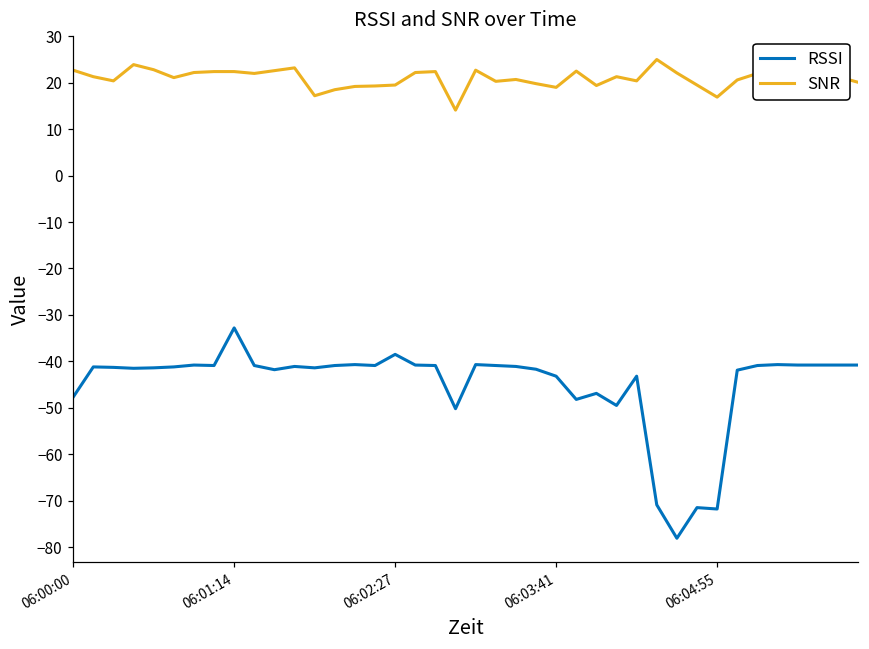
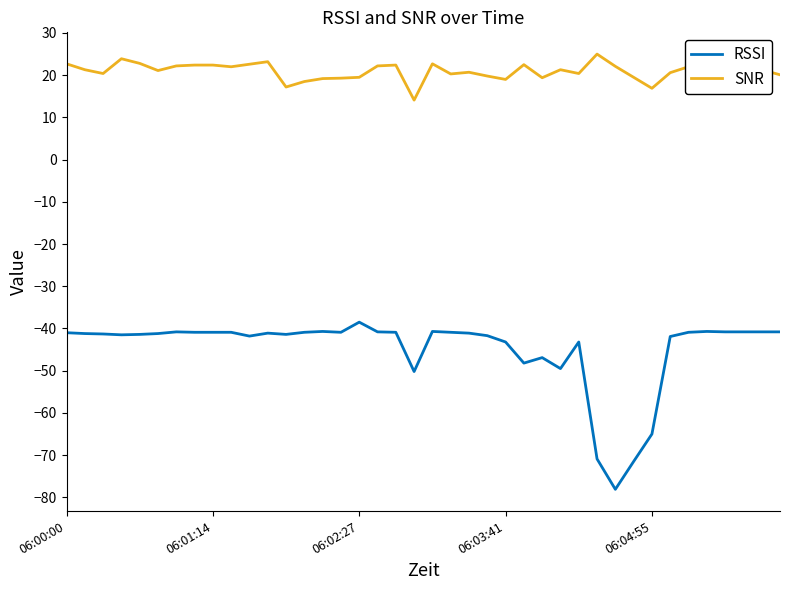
RSSI, 06:00:00: -48 -> -41
RSSI, 06:01:14: -33 -> -41
RSSI, 06:04:55: -72 -> -65
